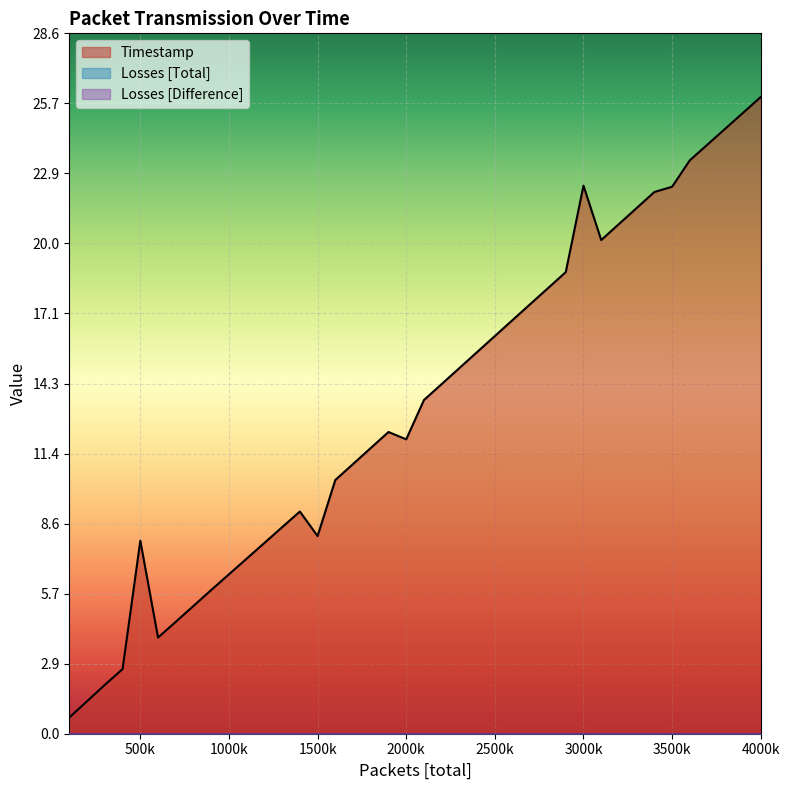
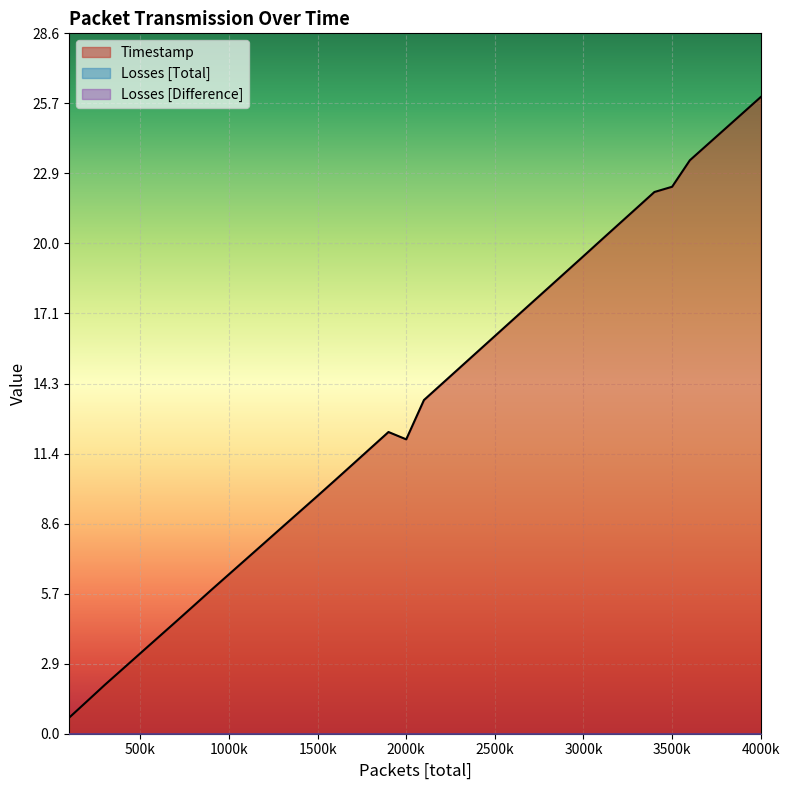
Timestamp, 500k: 7.9 -> 3.3
Timestamp, 1500k: 8.1 -> 9.7
Timestamp, 3000k: 22.4 -> 19.5
